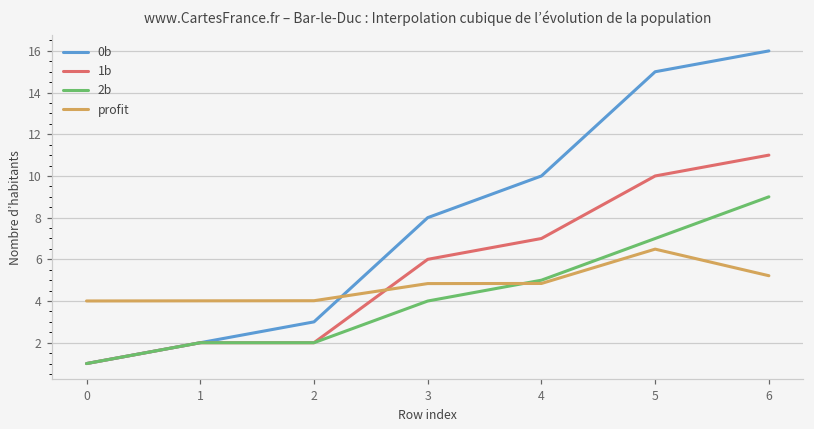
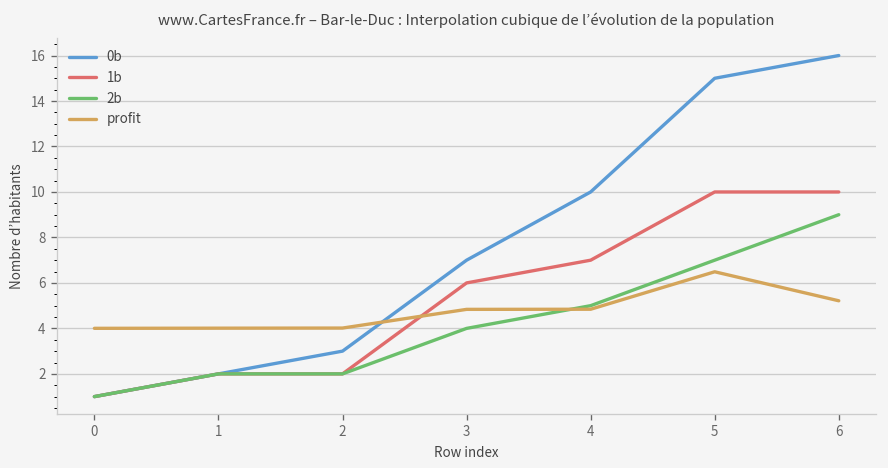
0b, 3: 8 -> 7
1b, 6: 11 -> 10
